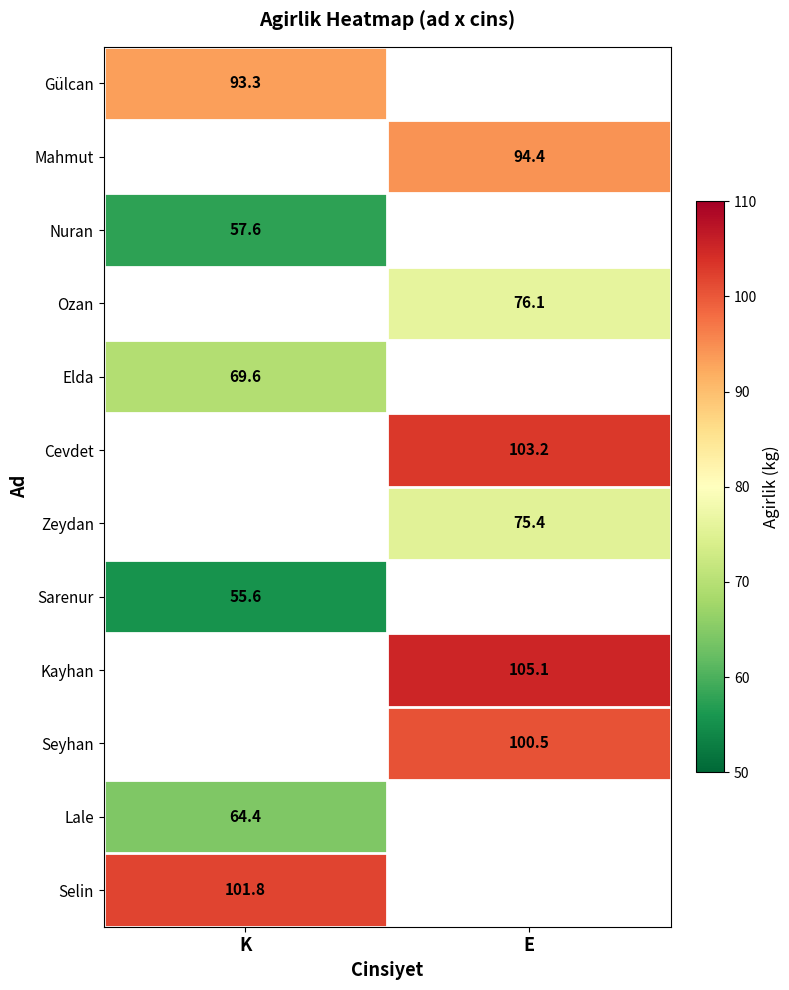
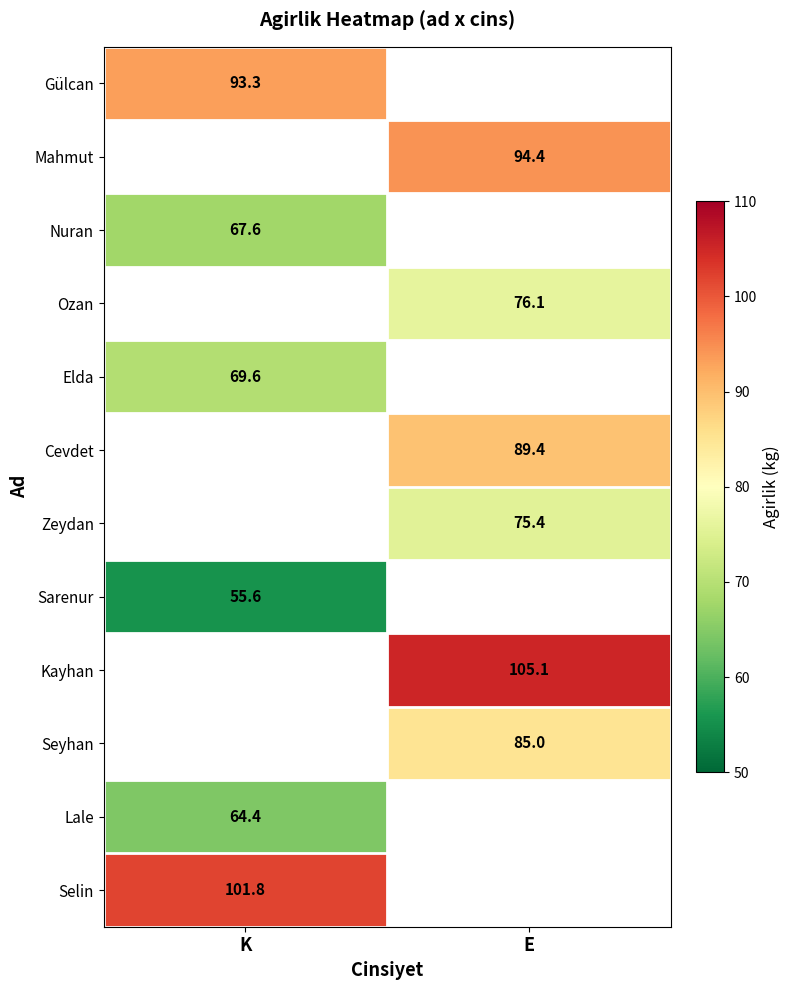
Nuran, K: 57.6 -> 67.6
Cevdet, E: 103.2 -> 89.4
Seyhan, E: 100.5 -> 85.0
